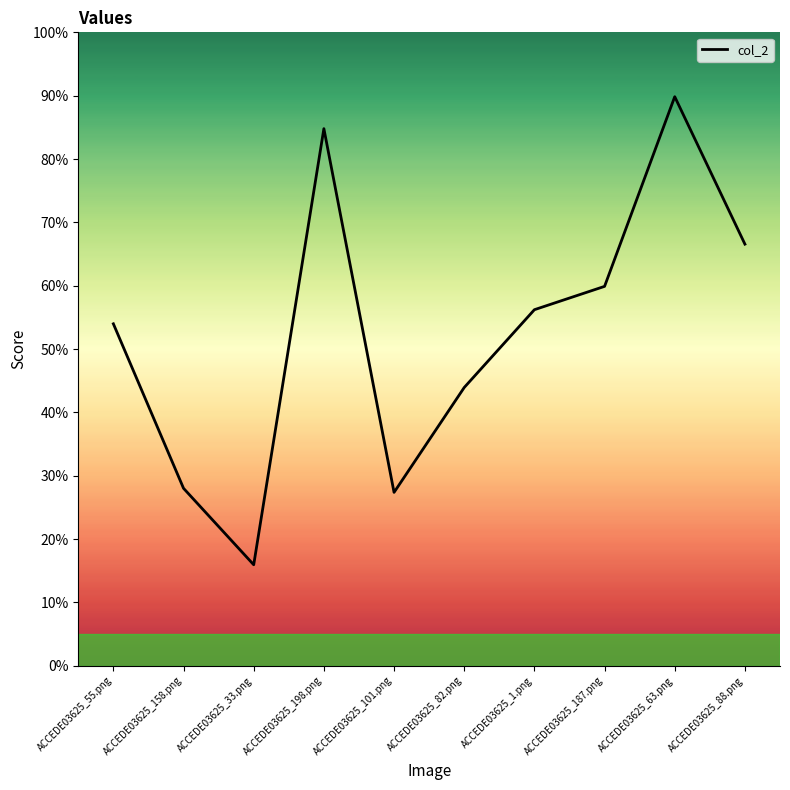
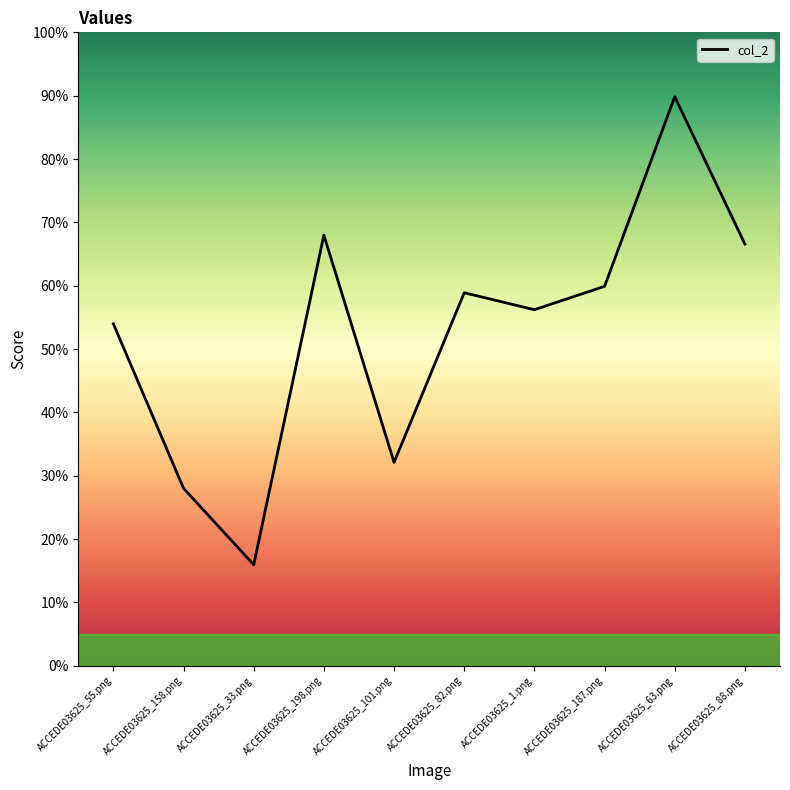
ACCEDE03625_198.png: 85% -> 68%
ACCEDE03625_101.png: 27% -> 32%
ACCEDE03625_82.png: 44% -> 59%
